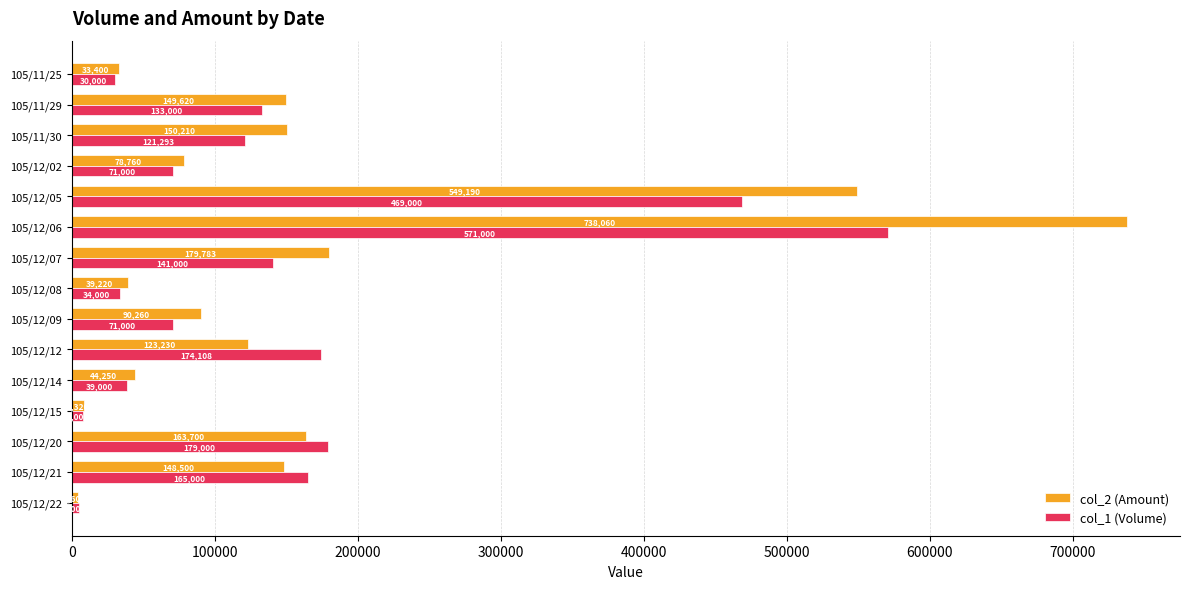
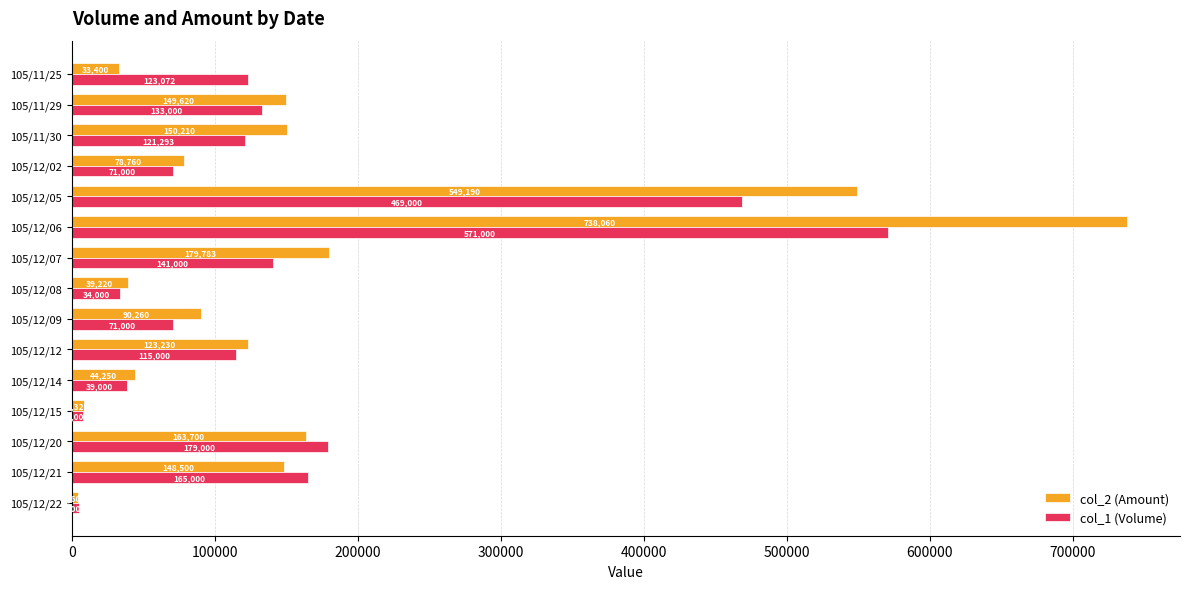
col_1 (Volume), 105/11/25: 30,000 -> 123,072
col_1 (Volume), 105/12/12: 174,108 -> 115,000
